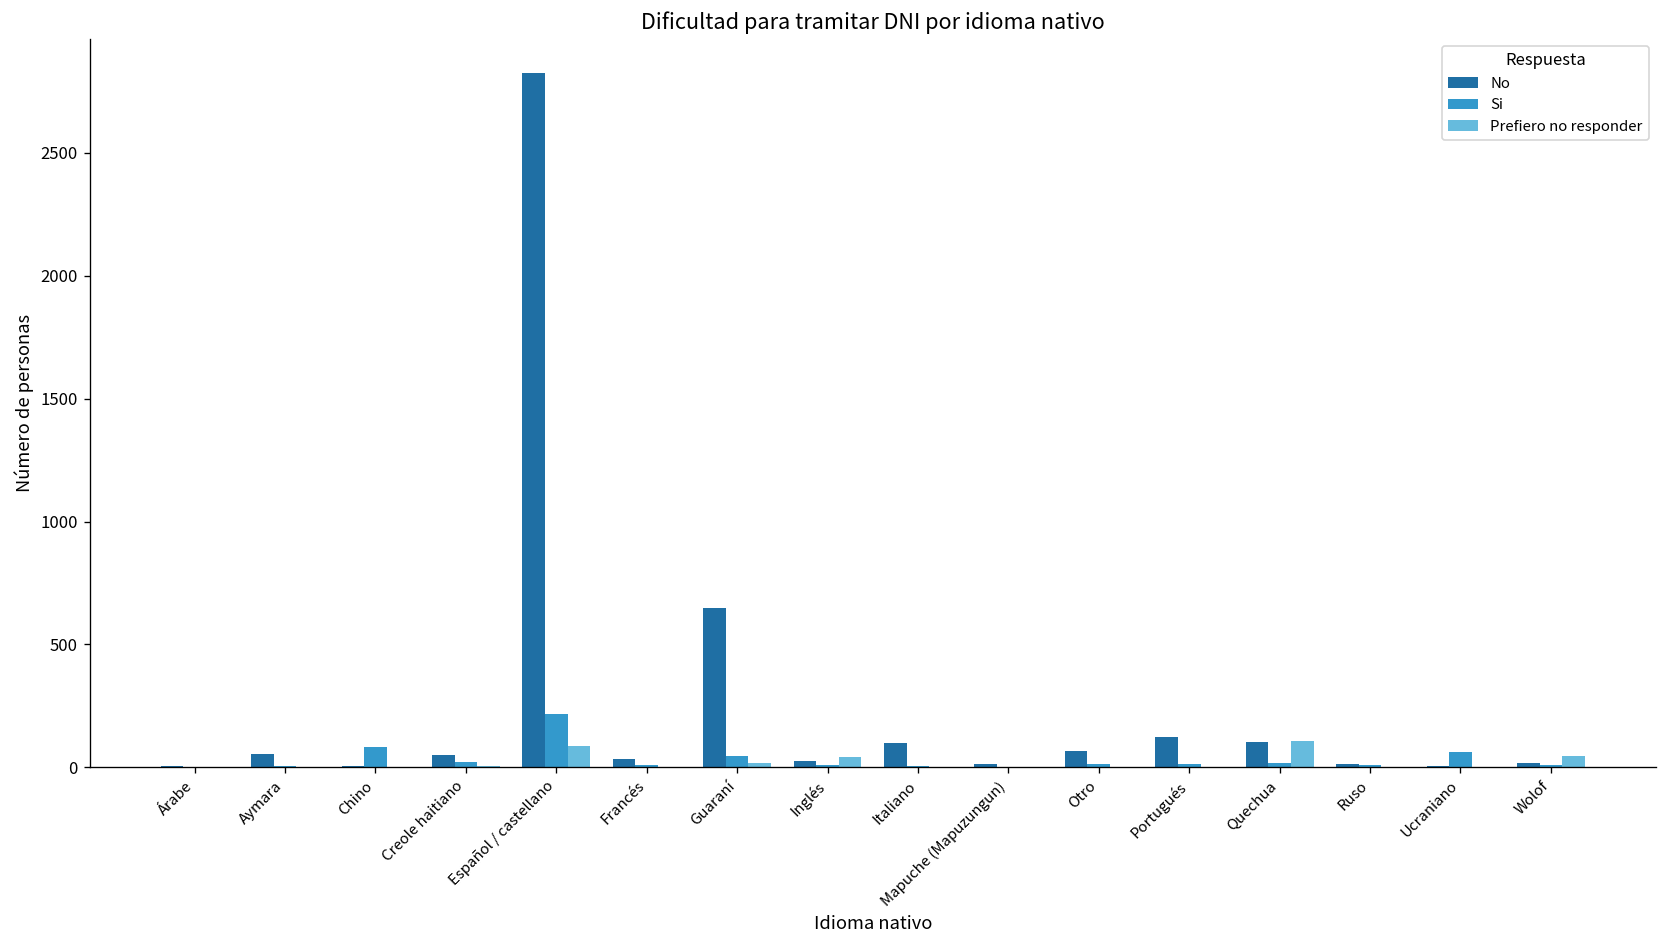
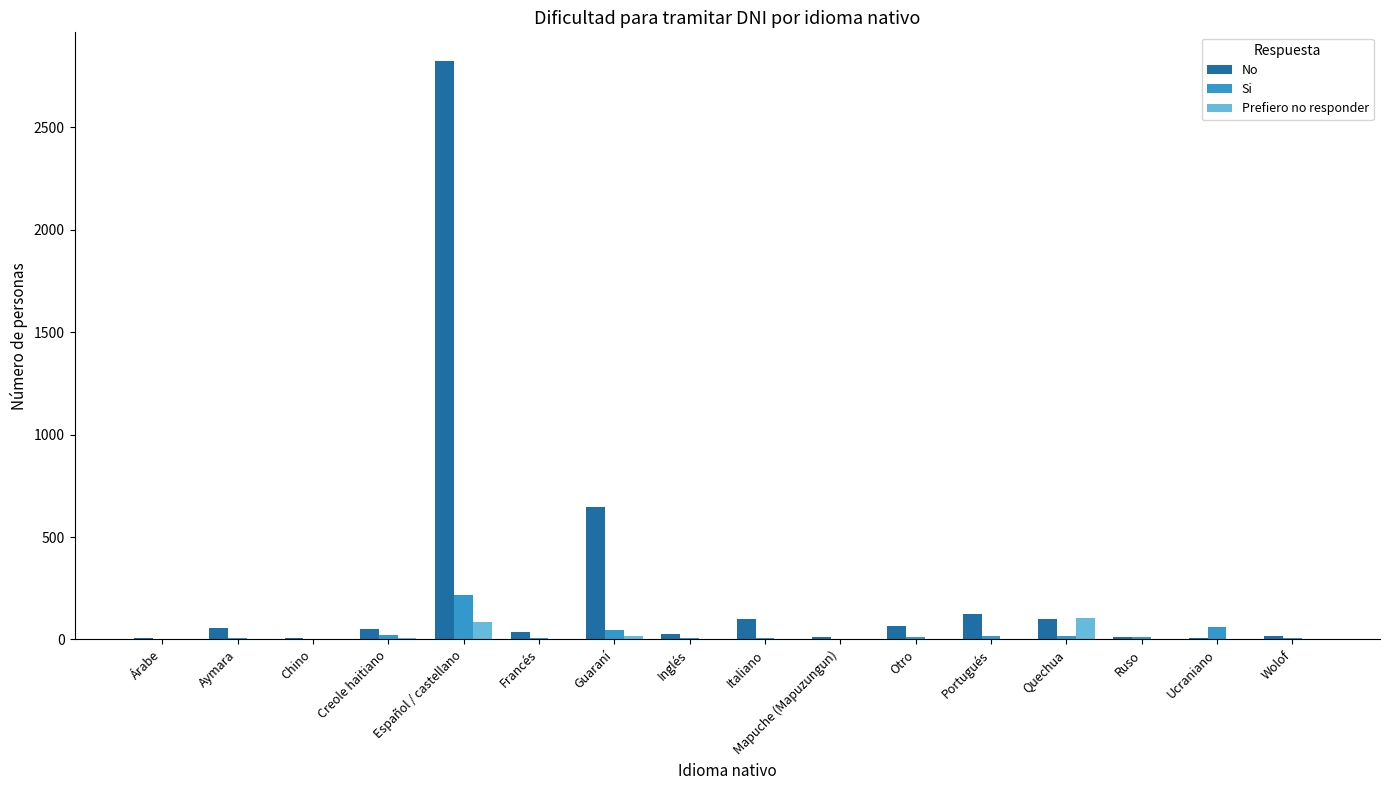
Si, Chino: 80 -> 0
Prefiero no responder, Inglés: 40 -> 0
Prefiero no responder, Wolof: 50 -> 0
